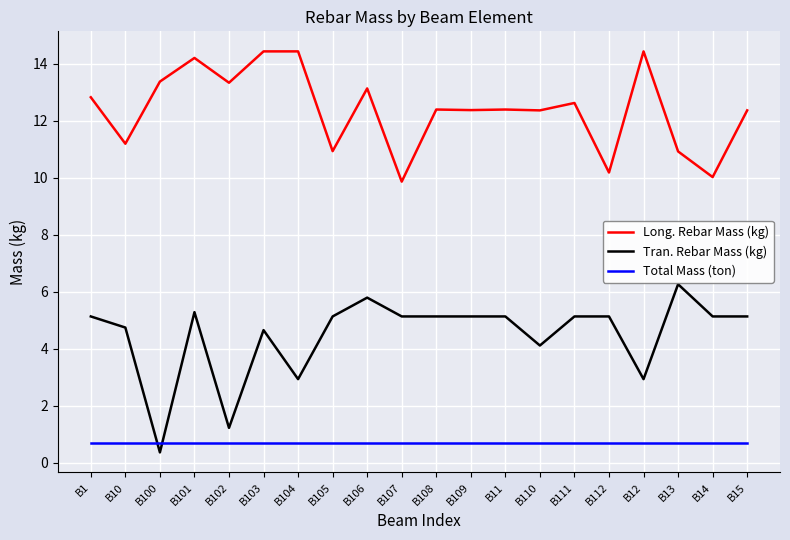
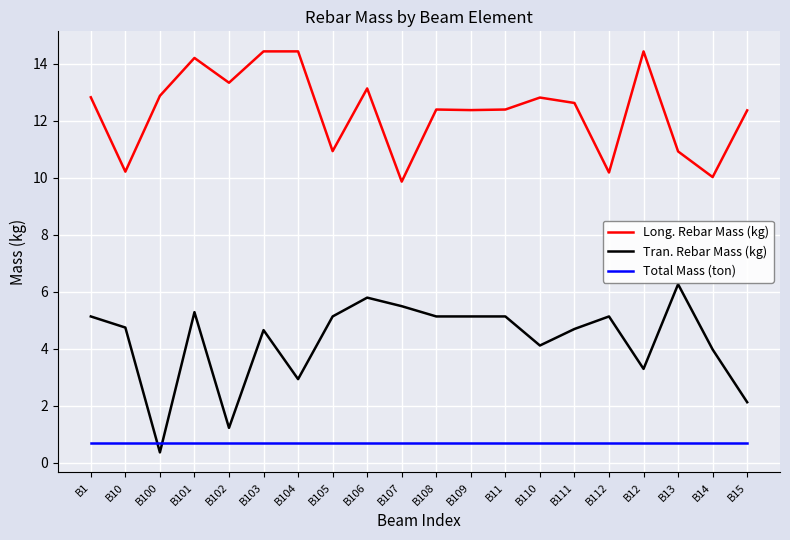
Long. Rebar Mass (kg), B10: 11.2 -> 10.2
Long. Rebar Mass (kg), B100: 13.4 -> 12.9
Tran. Rebar Mass (kg), B107: 5.1 -> 5.5
Long. Rebar Mass (kg), B110: 12.4 -> 12.8
Tran. Rebar Mass (kg), B111: 5.1 -> 4.7
Tran. Rebar Mass (kg), B12: 2.9 -> 3.3
Tran. Rebar Mass (kg), B14: 5.1 -> 4.0
Tran. Rebar Mass (kg), B15: 5.1 -> 2.1
